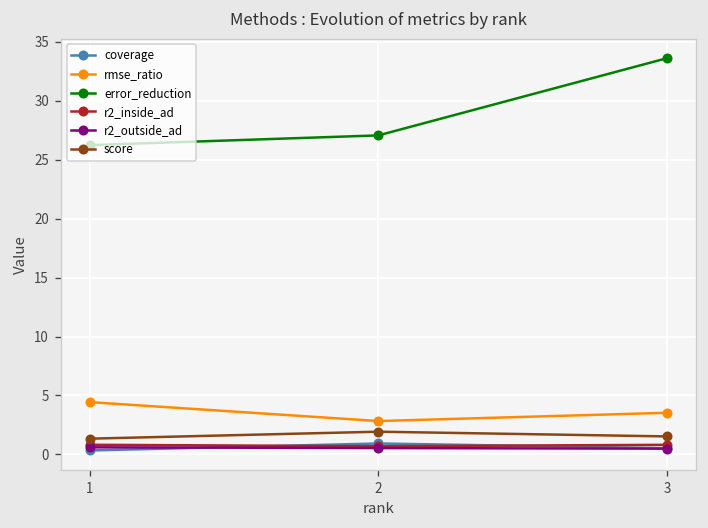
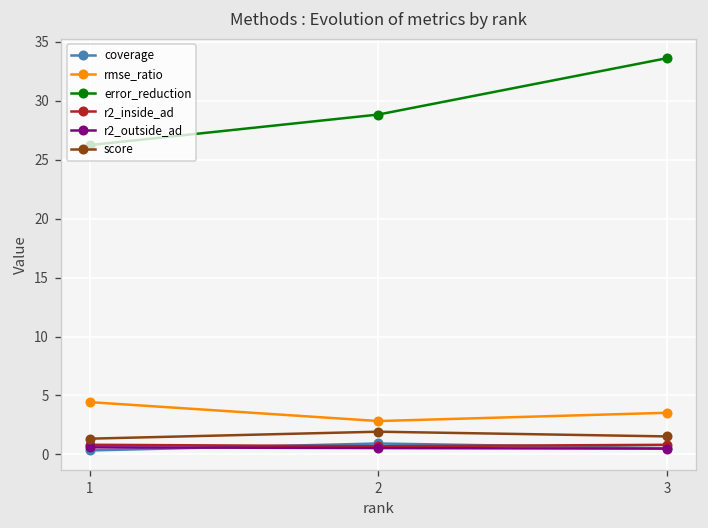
error_reduction, 2: 27 -> 29
